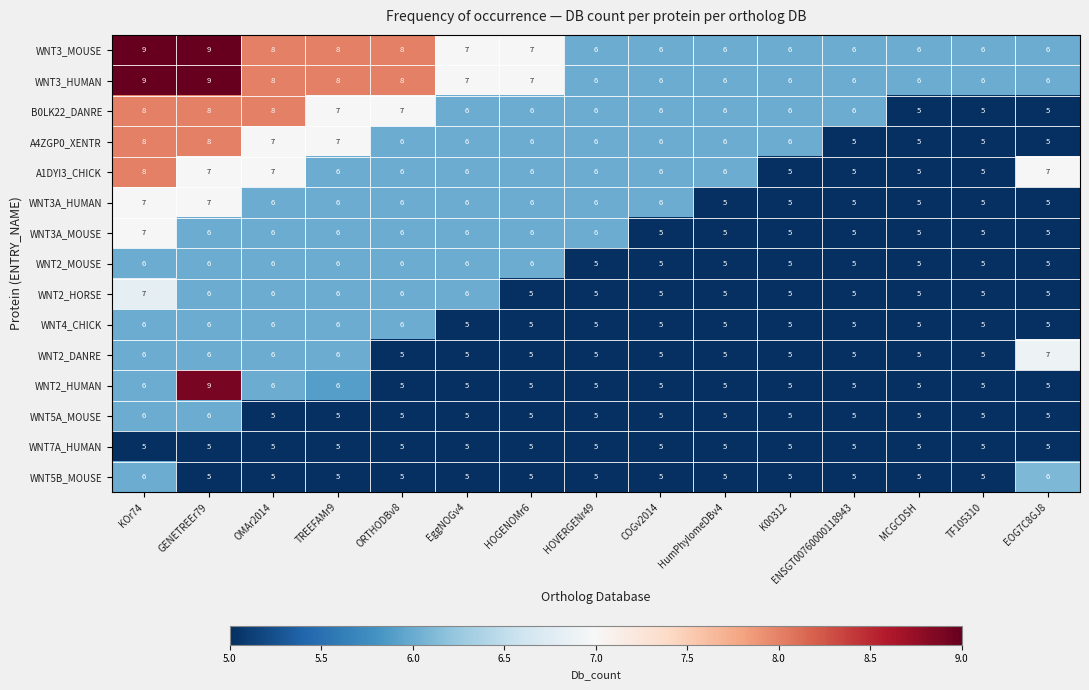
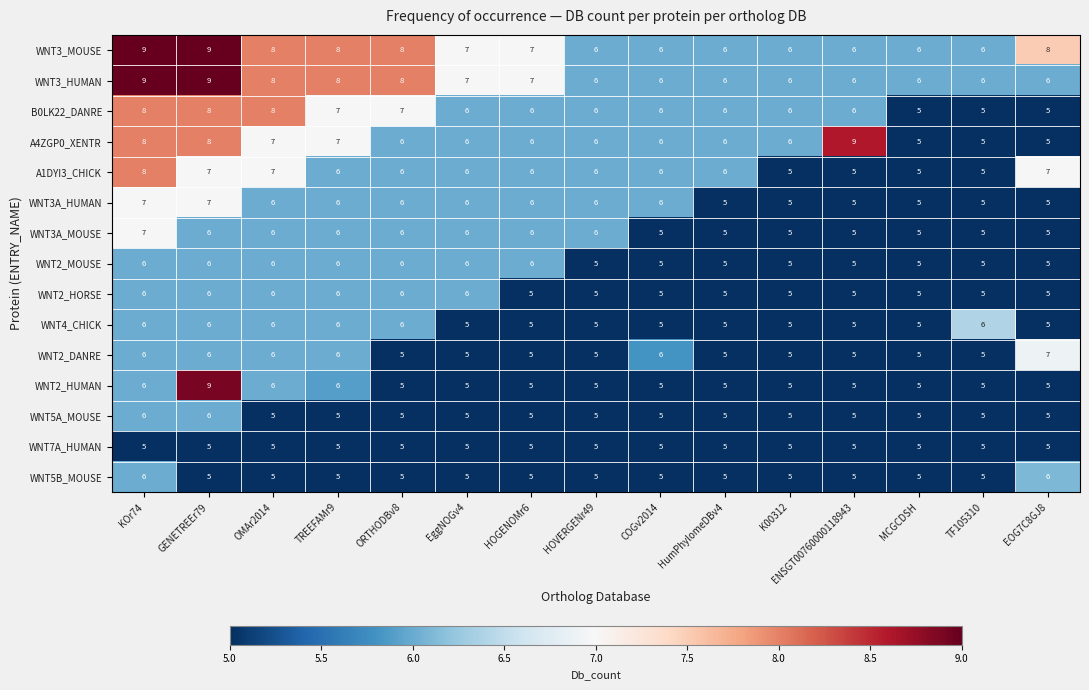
WNT3_MOUSE, EOG7C8GJ8: 6 -> 8
A4ZGP0_XENTR, ENSGT00760000118943: 5 -> 9
WNT2_HORSE, KOr74: 7 -> 6
WNT4_CHICK, TF105310: 5 -> 6
WNT2_DANRE, COGv2014: 5 -> 6
